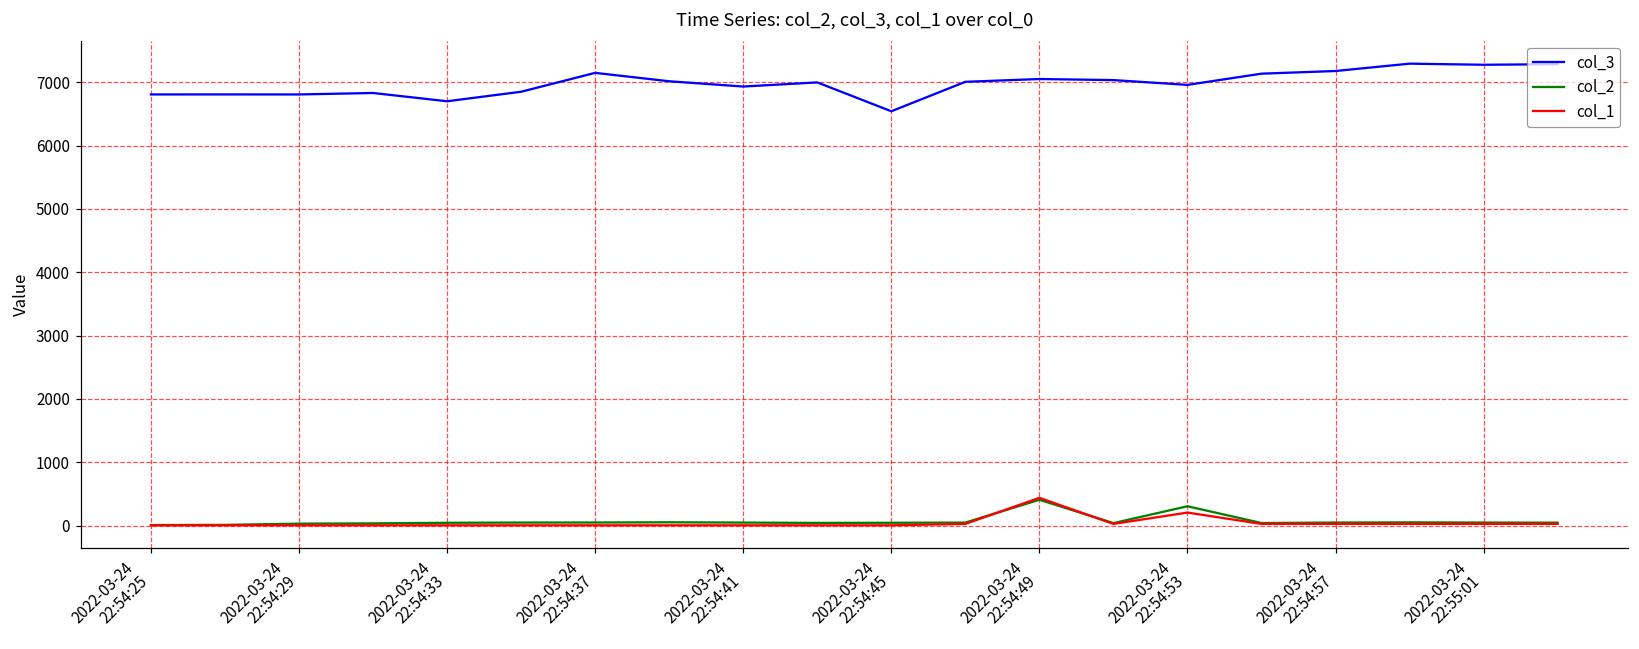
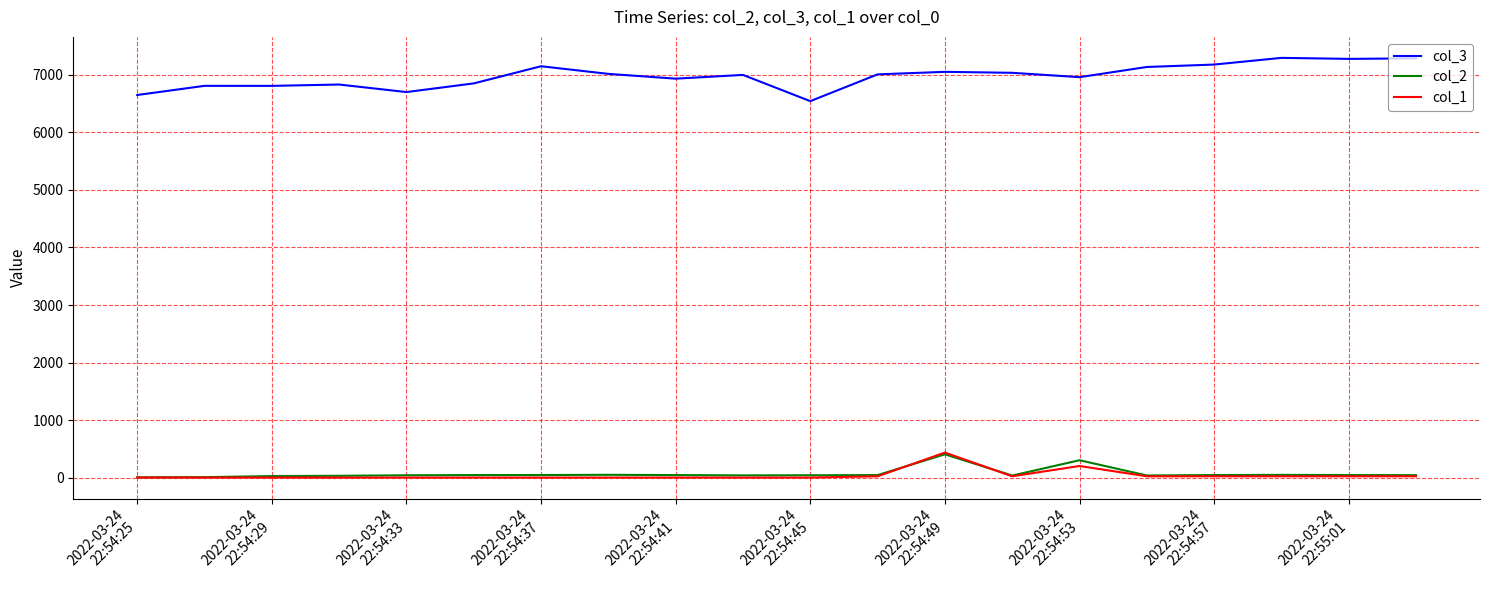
col_3, 2022-03-24 22:54:25: 6800 -> 6600
